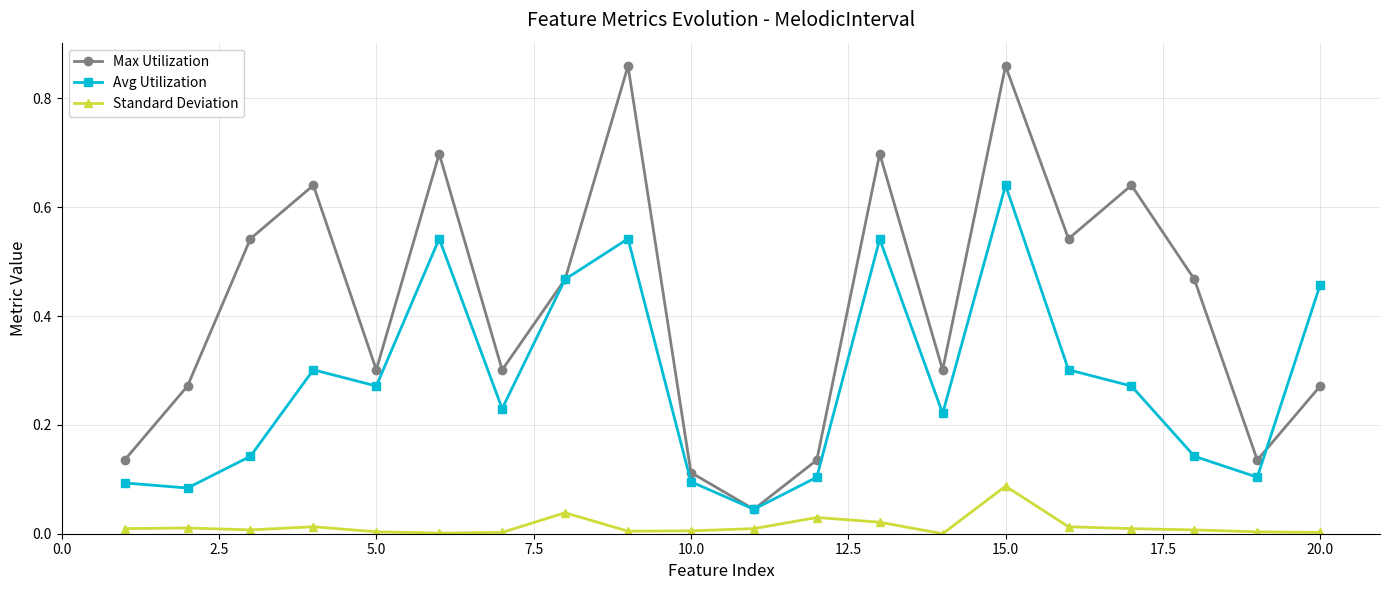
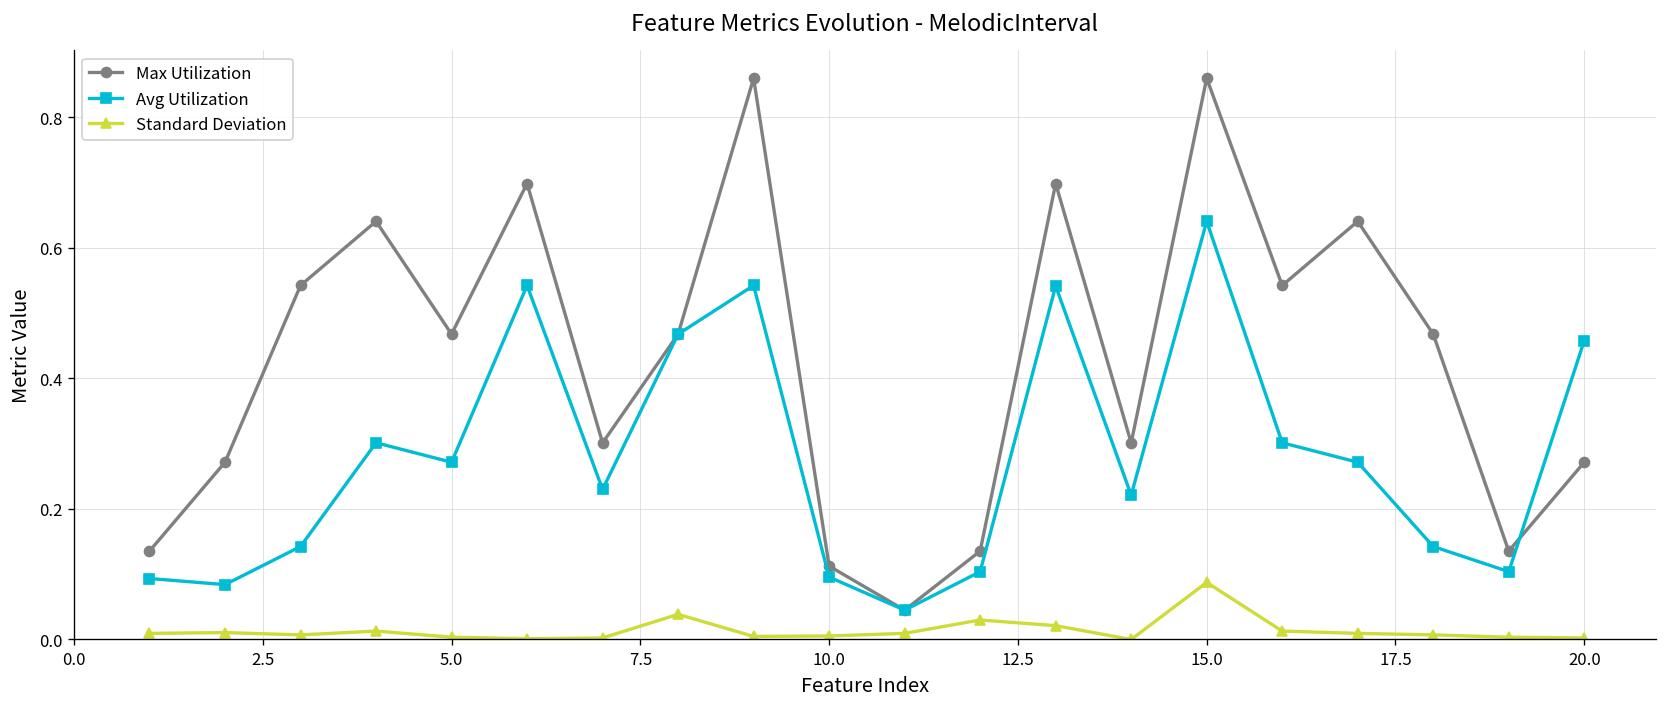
Max Utilization, 5.0: 0.30 -> 0.47
